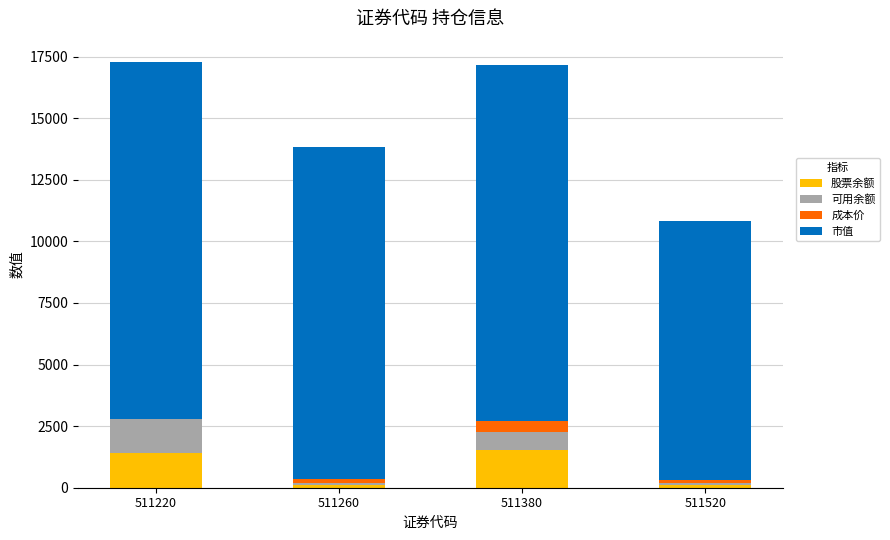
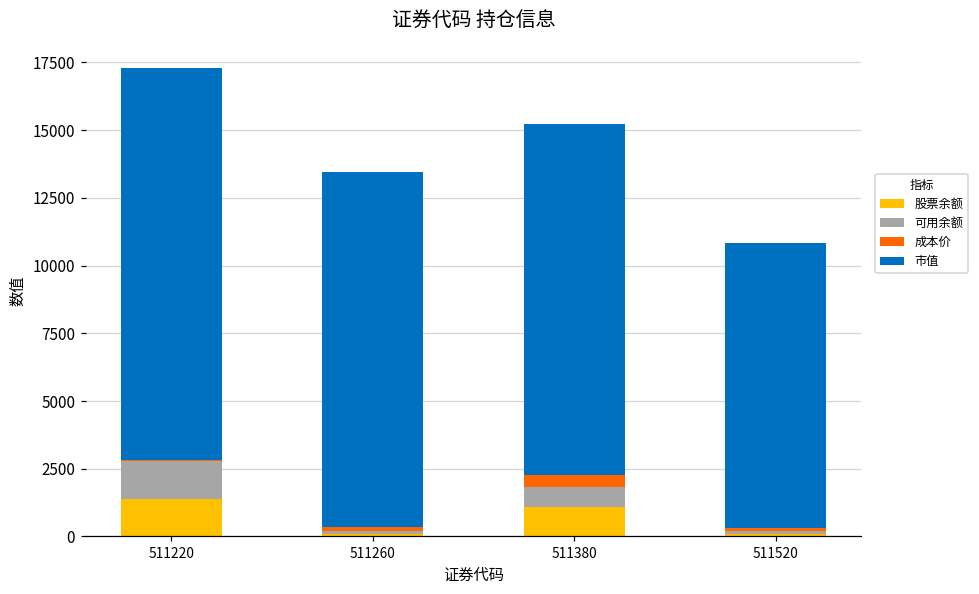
市值, 511260: 13500 -> 13100
股票余额, 511380: 1500 -> 1100
市值, 511380: 14500 -> 12900
